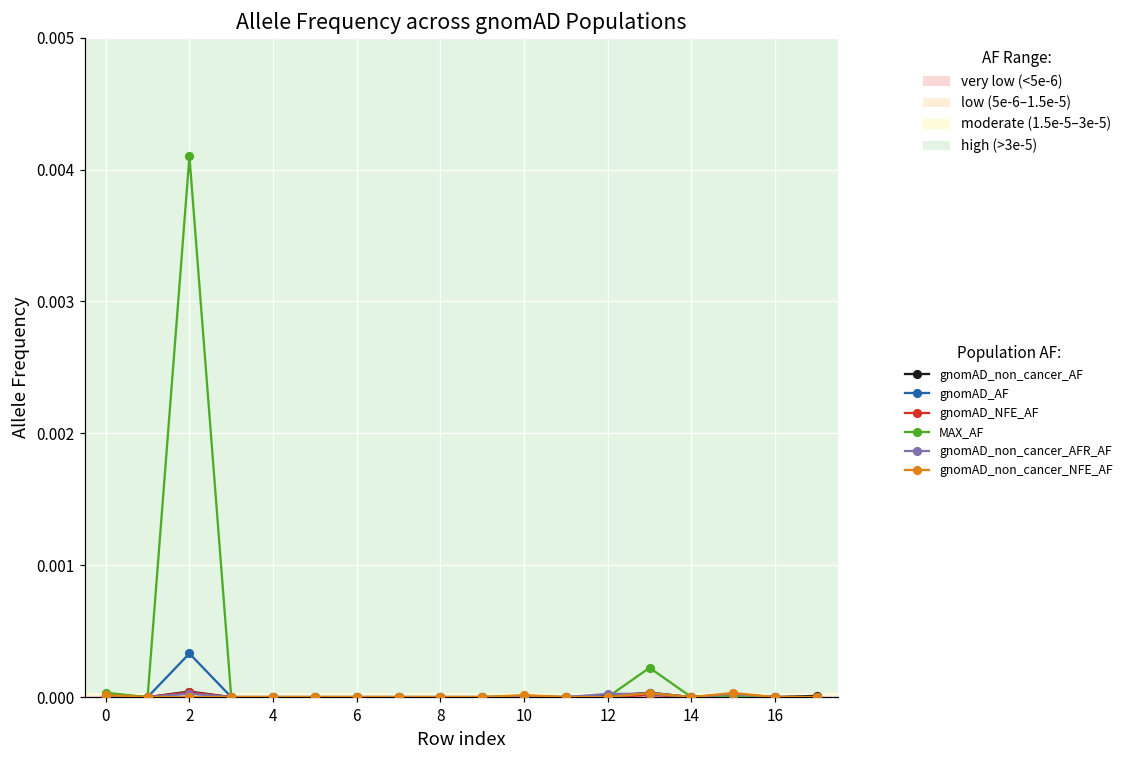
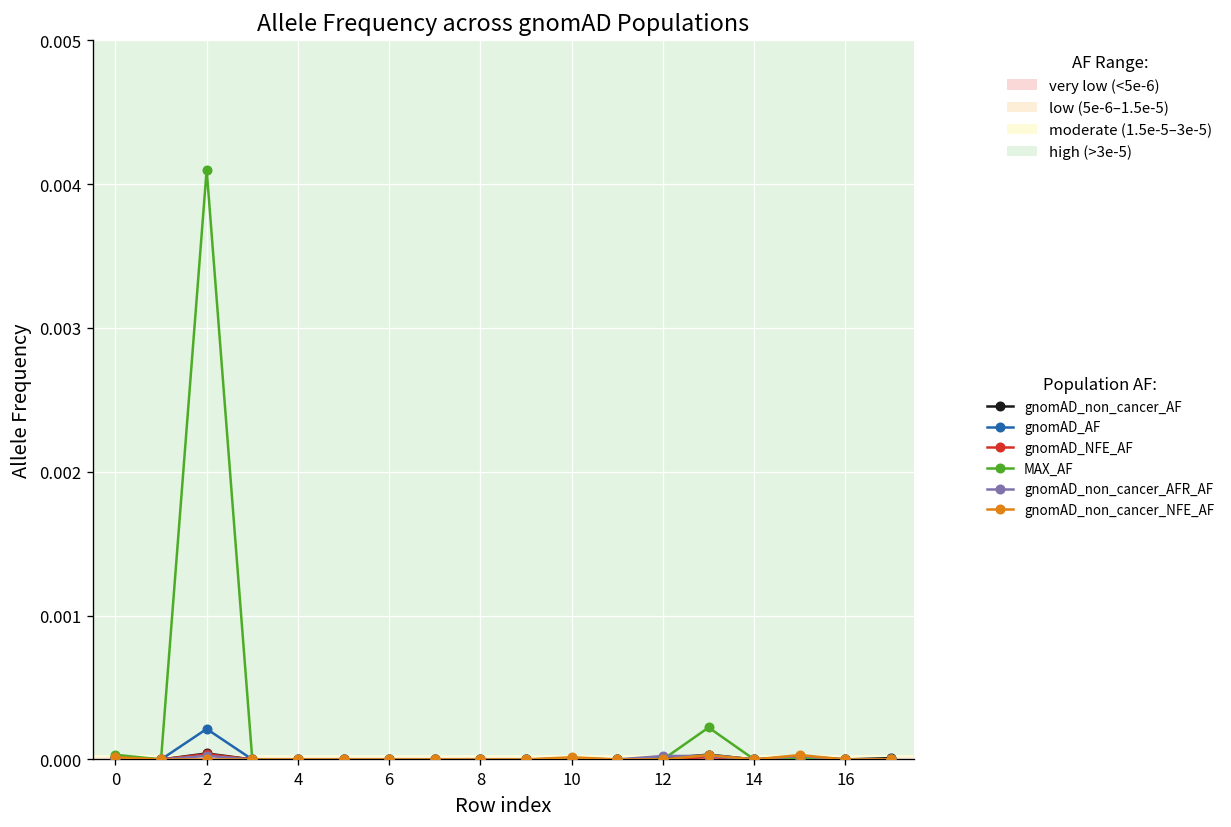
gnomAD_AF, 2: 0.00033 -> 0.00021
